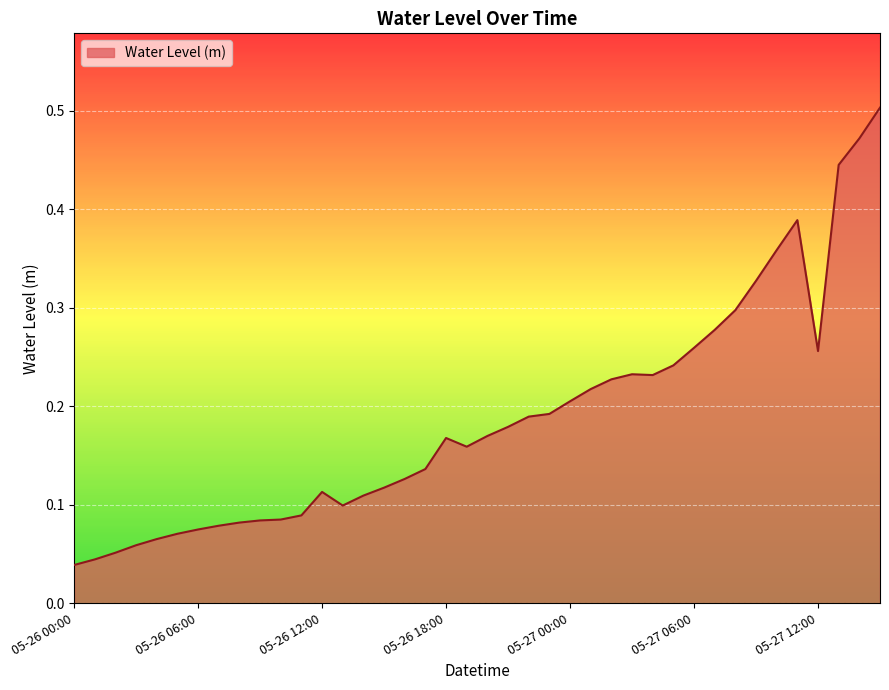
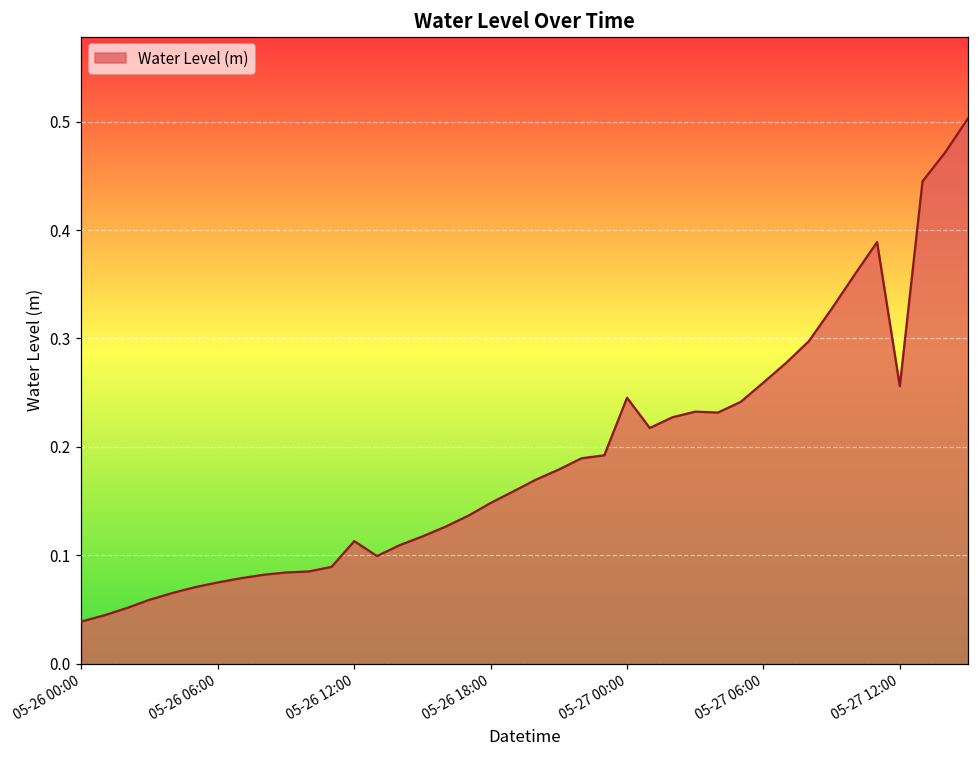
05-26 18:00: 0.17 -> 0.15
05-27 00:00: 0.20 -> 0.25
